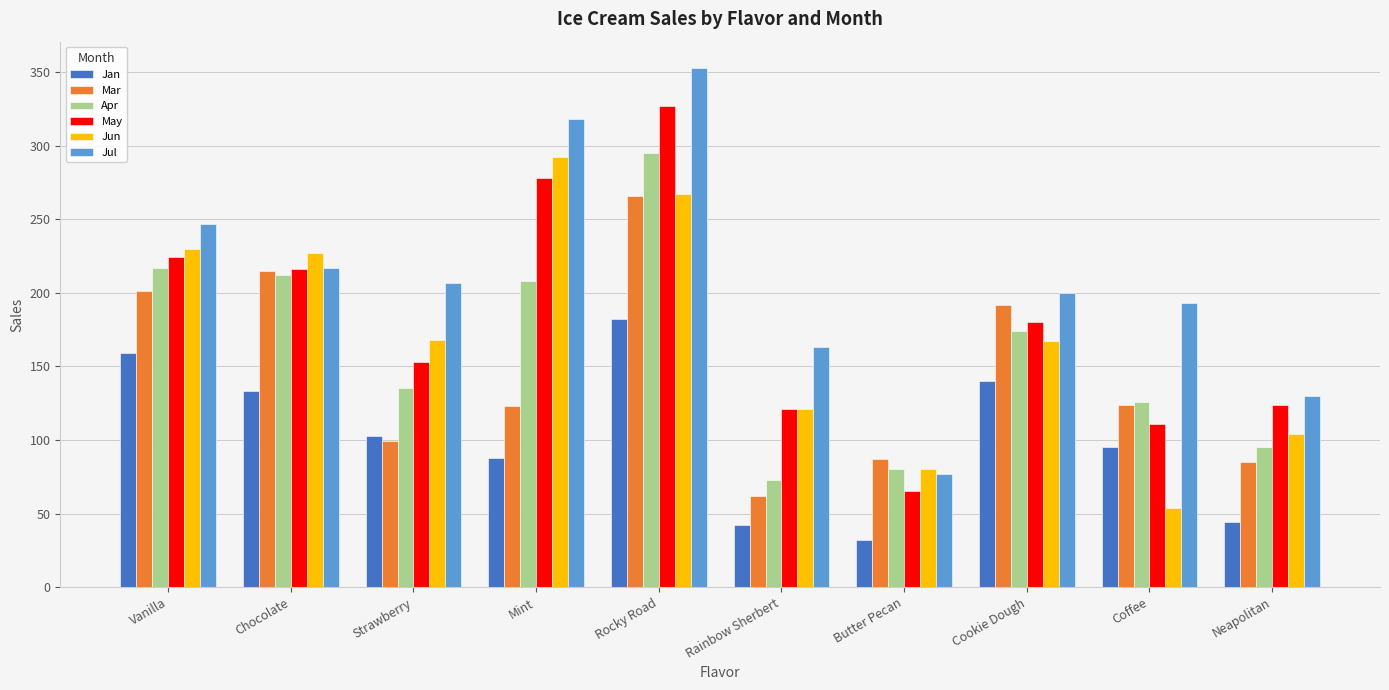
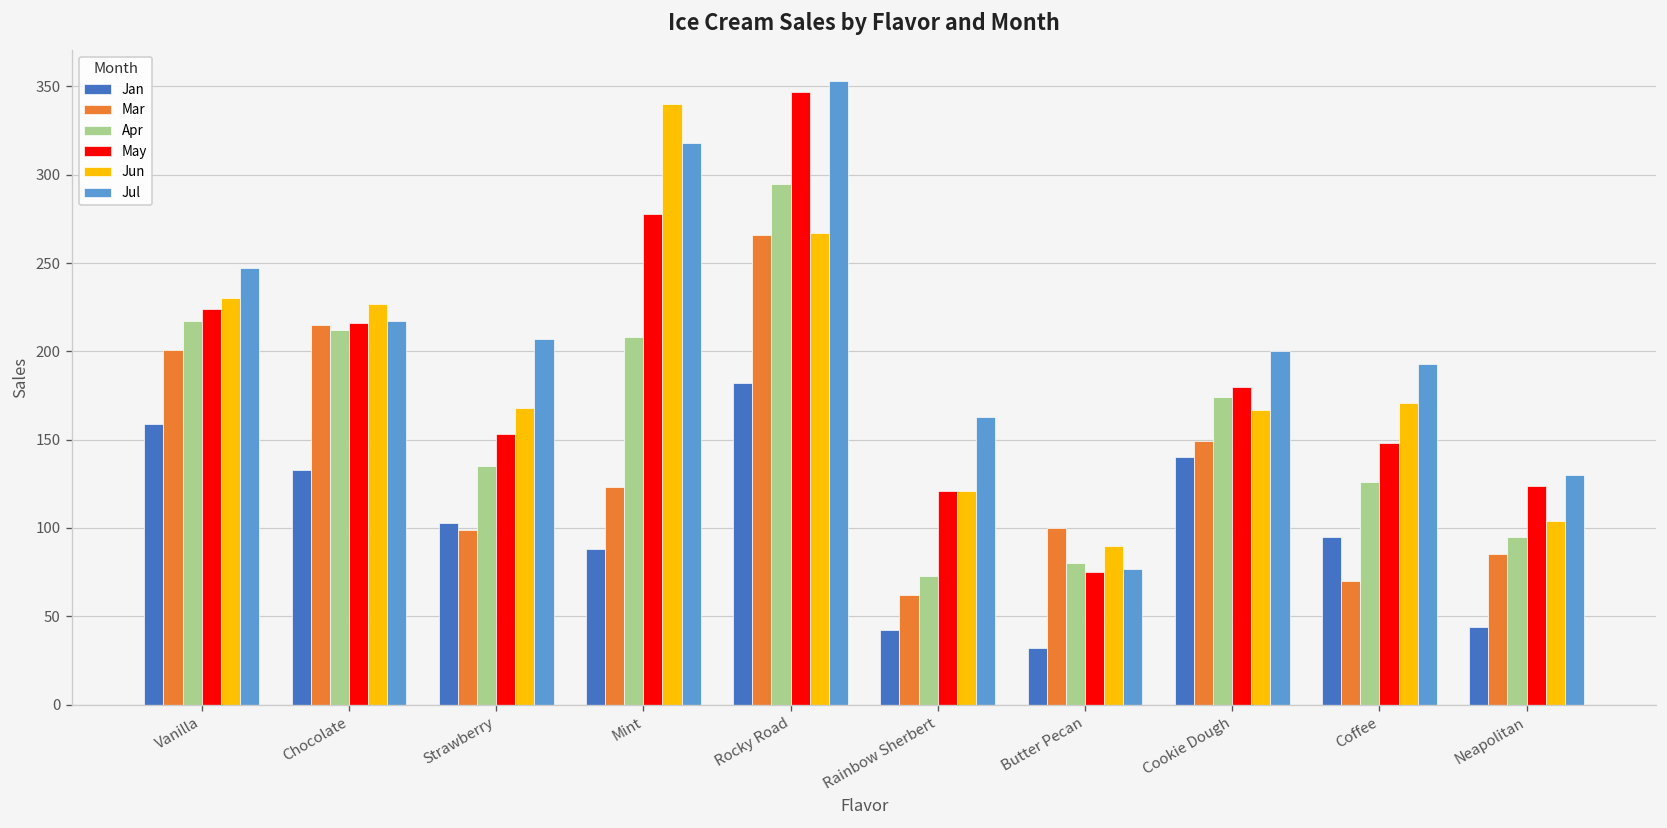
Jun, Mint: 292 -> 340
May, Rocky Road: 327 -> 347
Mar, Butter Pecan: 87 -> 100
May, Butter Pecan: 65 -> 75
Jun, Butter Pecan: 80 -> 90
Mar, Cookie Dough: 192 -> 149
Mar, Coffee: 124 -> 70
May, Coffee: 111 -> 148
Jun, Coffee: 54 -> 171
